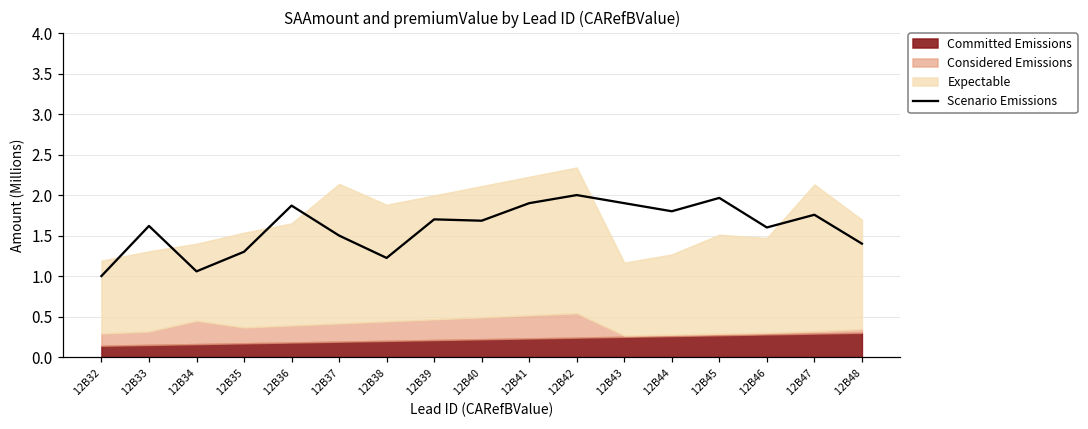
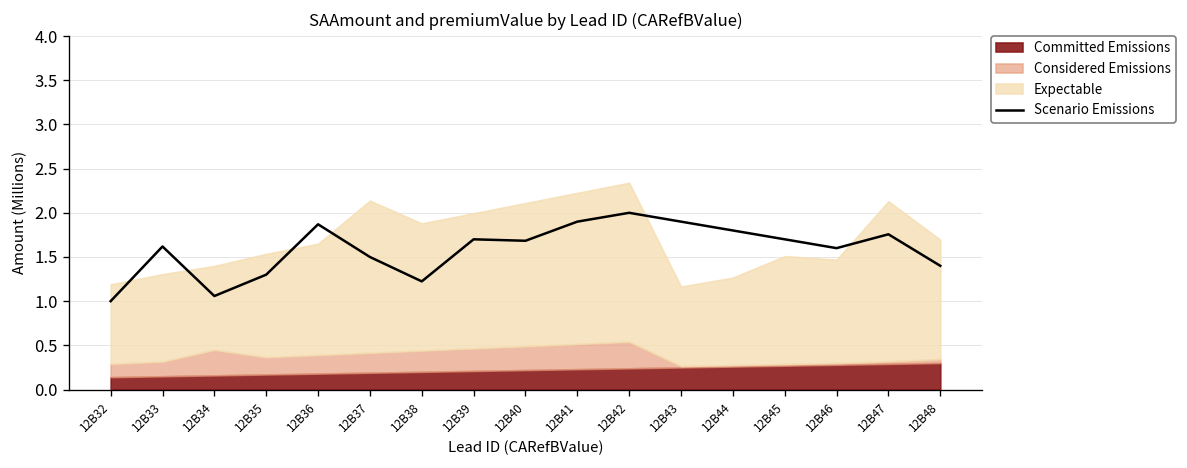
Scenario Emissions, 12B45: 2.0 -> 1.7
